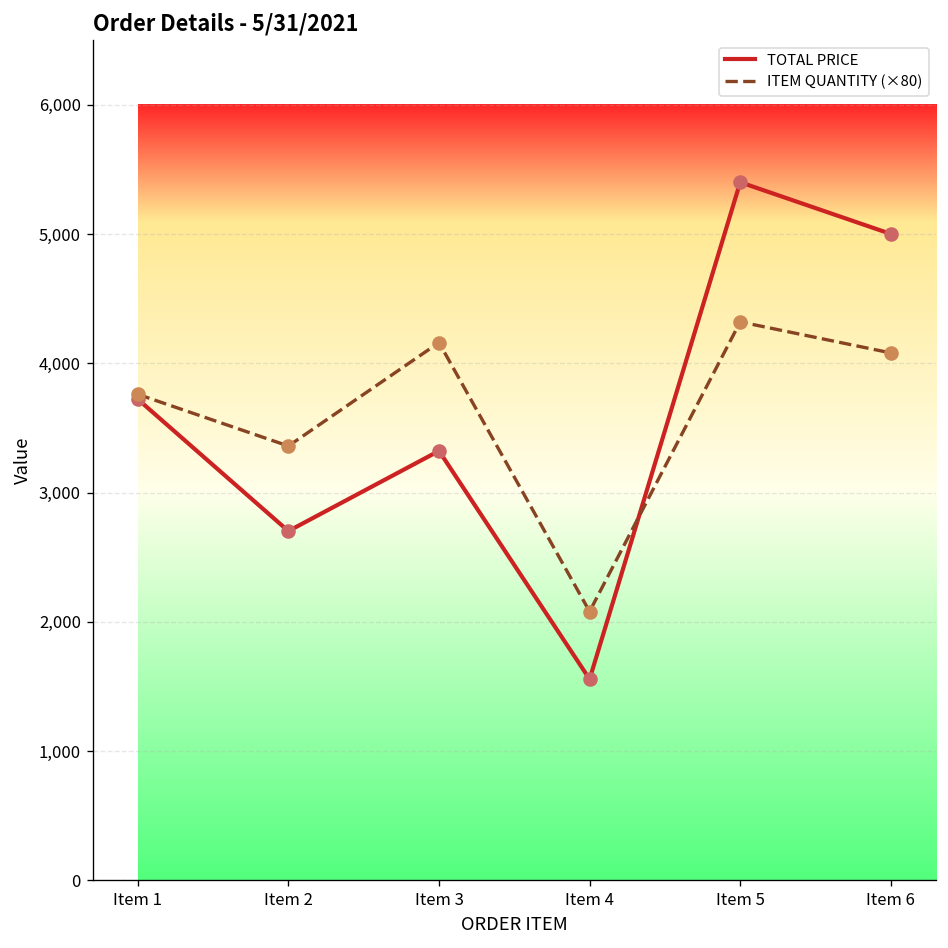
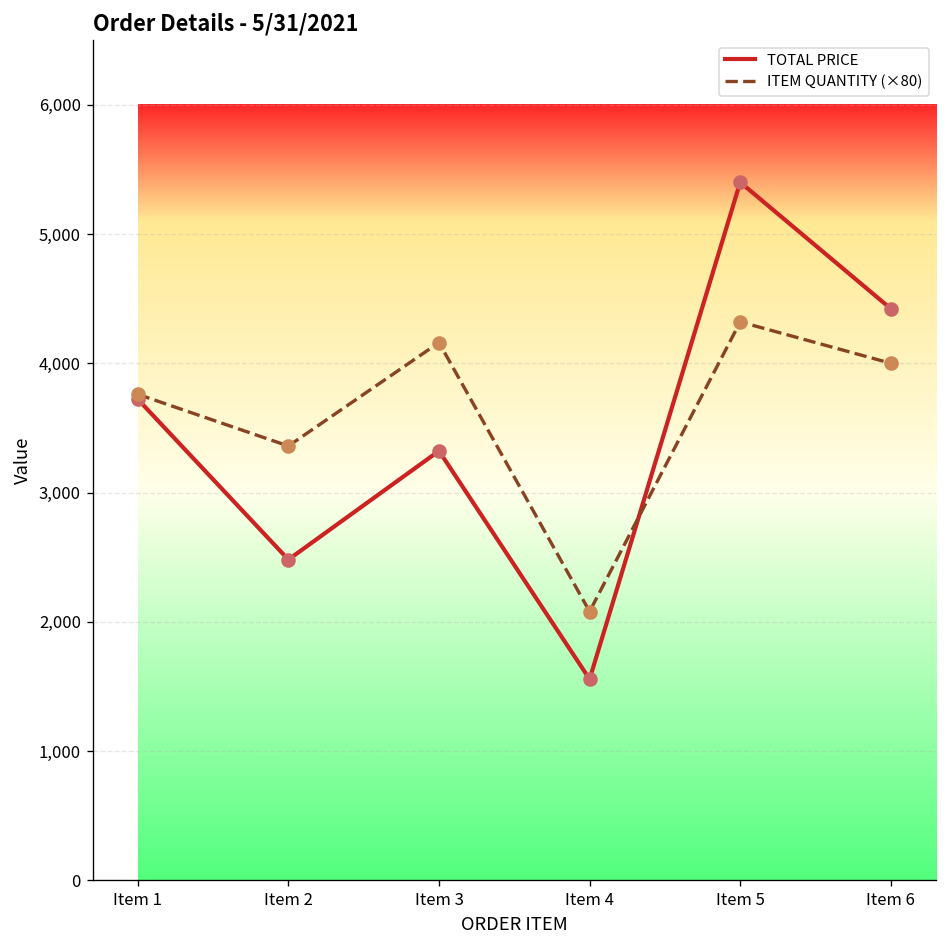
TOTAL PRICE, Item 2: 2,700 -> 2,480
TOTAL PRICE, Item 6: 5,000 -> 4,420
ITEM QUANTITY (×80), Item 6: 4,080 -> 4,000
